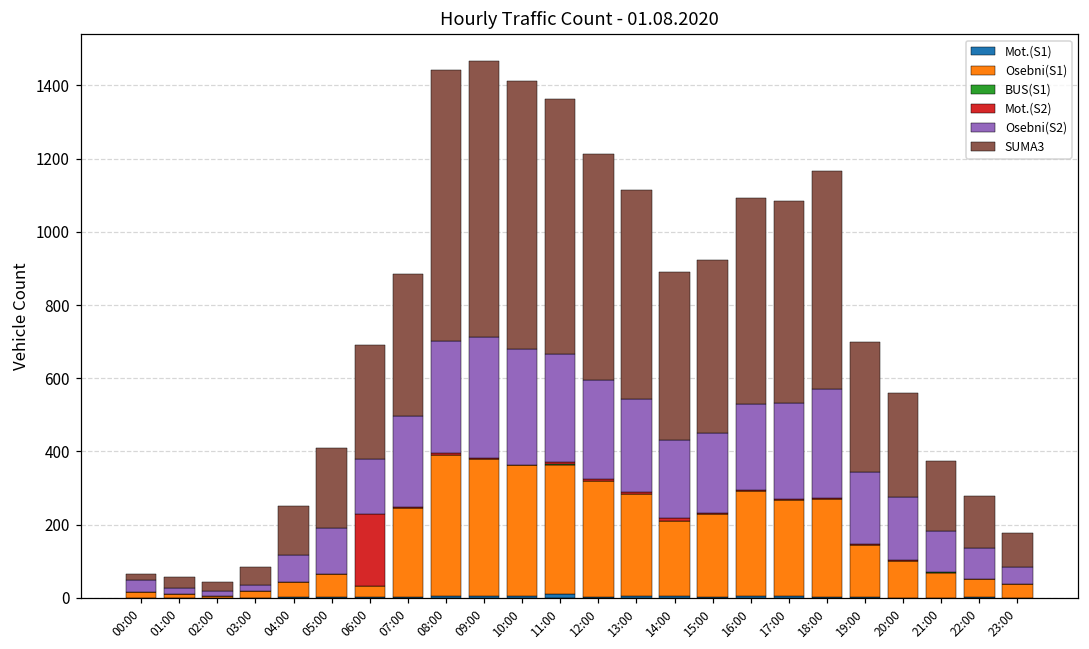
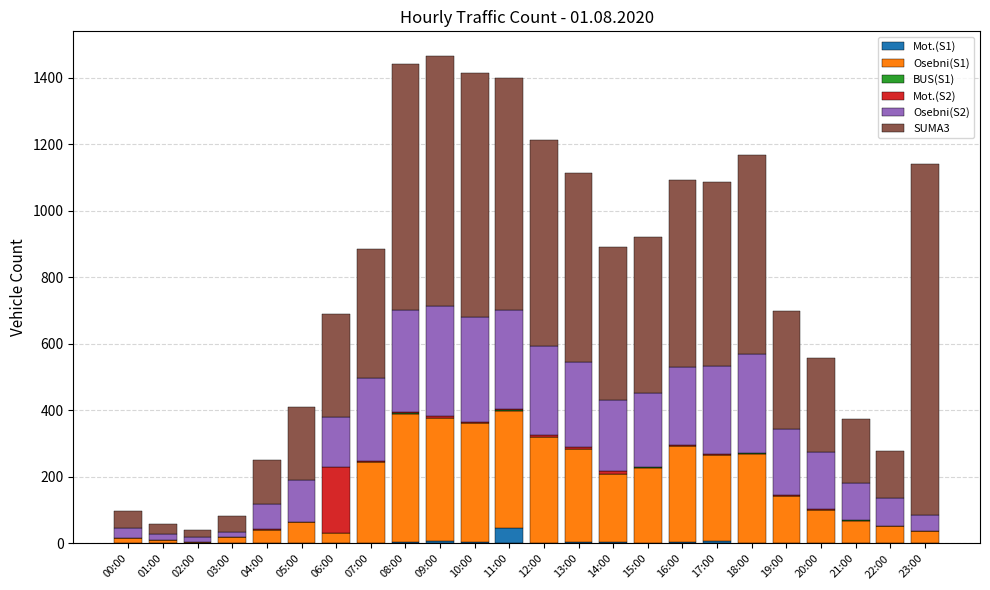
SUMA3, 00:00: 20 -> 50
Mot.(S1), 11:00: 10 -> 50
SUMA3, 23:00: 90 -> 1060
